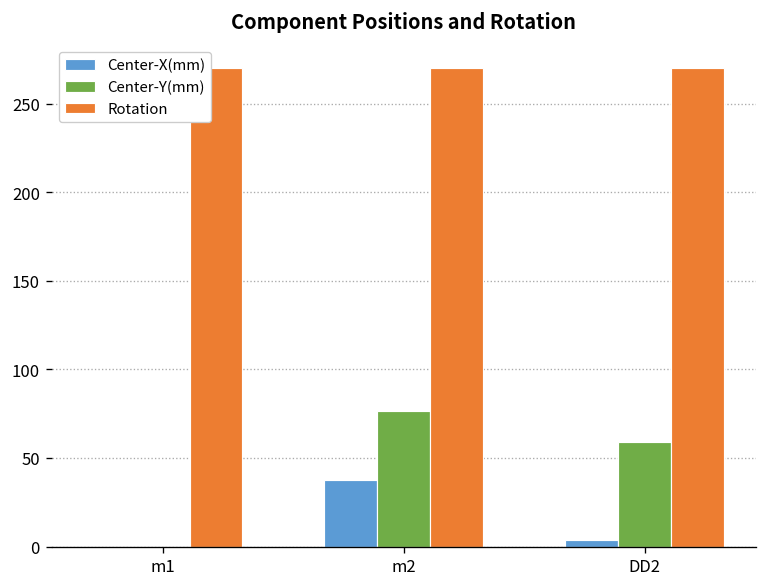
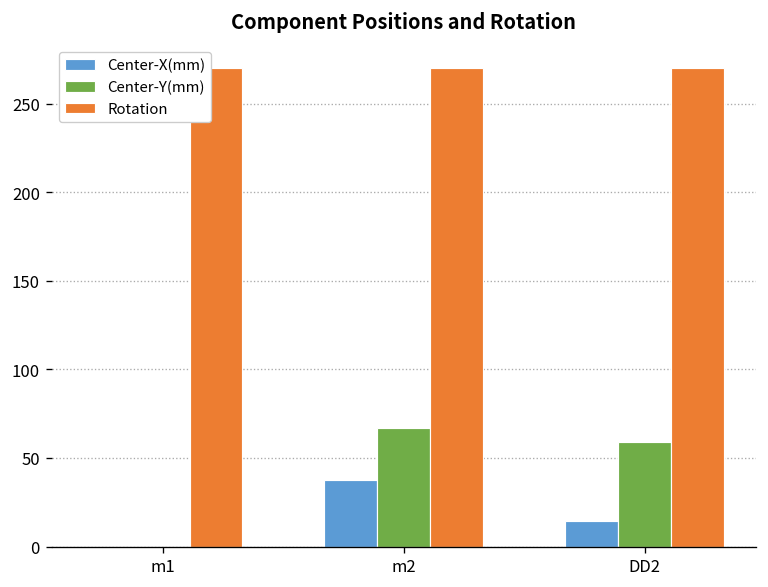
Center-Y(mm), m2: 77 -> 67
Center-X(mm), DD2: 4 -> 14
